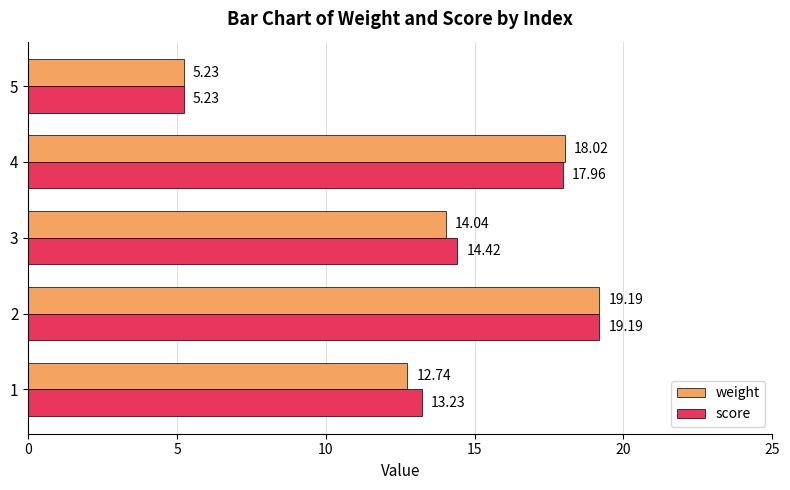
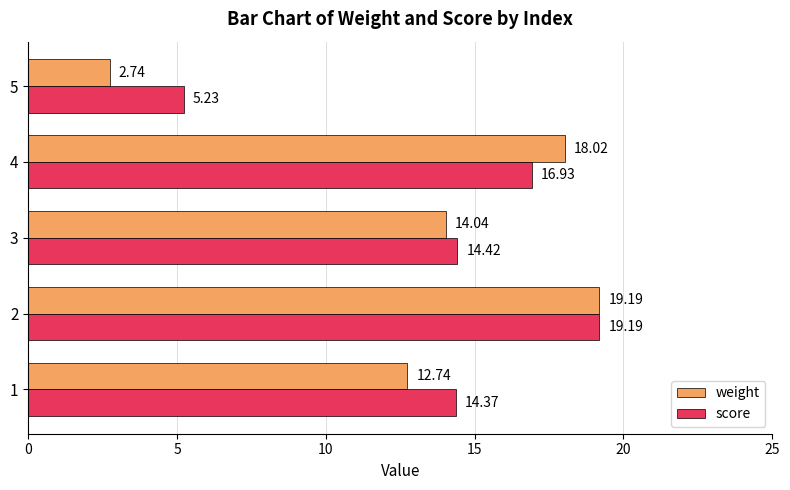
weight, 5: 5.23 -> 2.74
score, 4: 17.96 -> 16.93
score, 1: 13.23 -> 14.37
